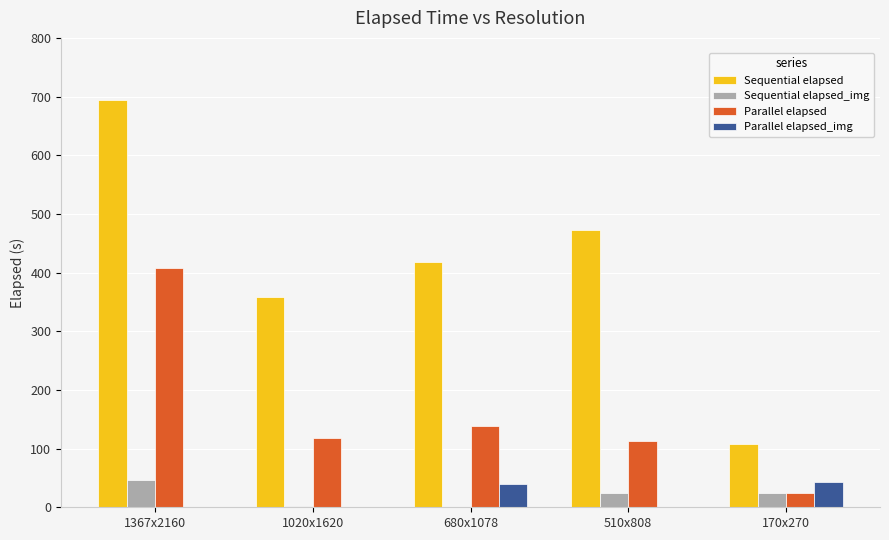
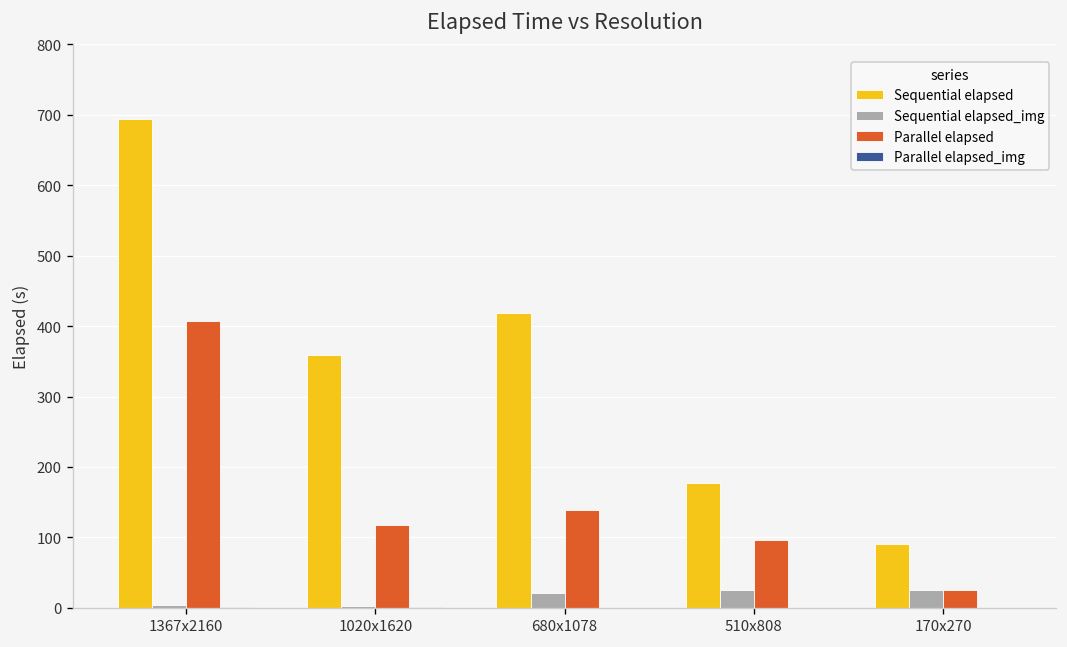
Sequential elapsed_img, 1367x2160: 50 -> 0
Sequential elapsed_img, 680x1078: 0 -> 20
Parallel elapsed_img, 680x1078: 40 -> 0
Sequential elapsed, 510x808: 470 -> 180
Parallel elapsed, 510x808: 110 -> 100
Sequential elapsed, 170x270: 110 -> 90
Parallel elapsed_img, 170x270: 40 -> 0
